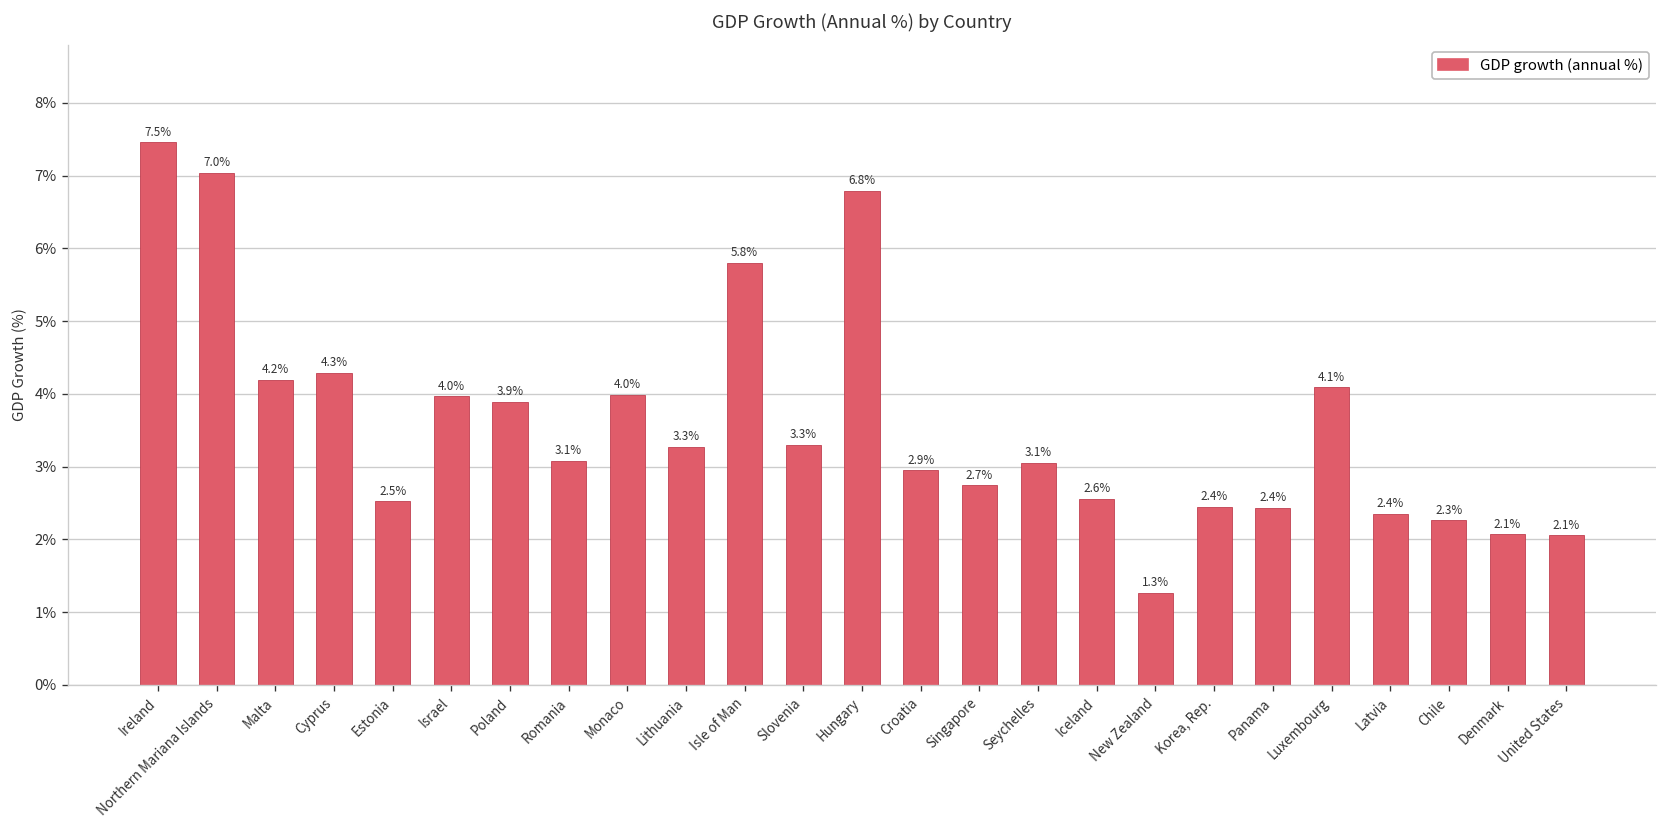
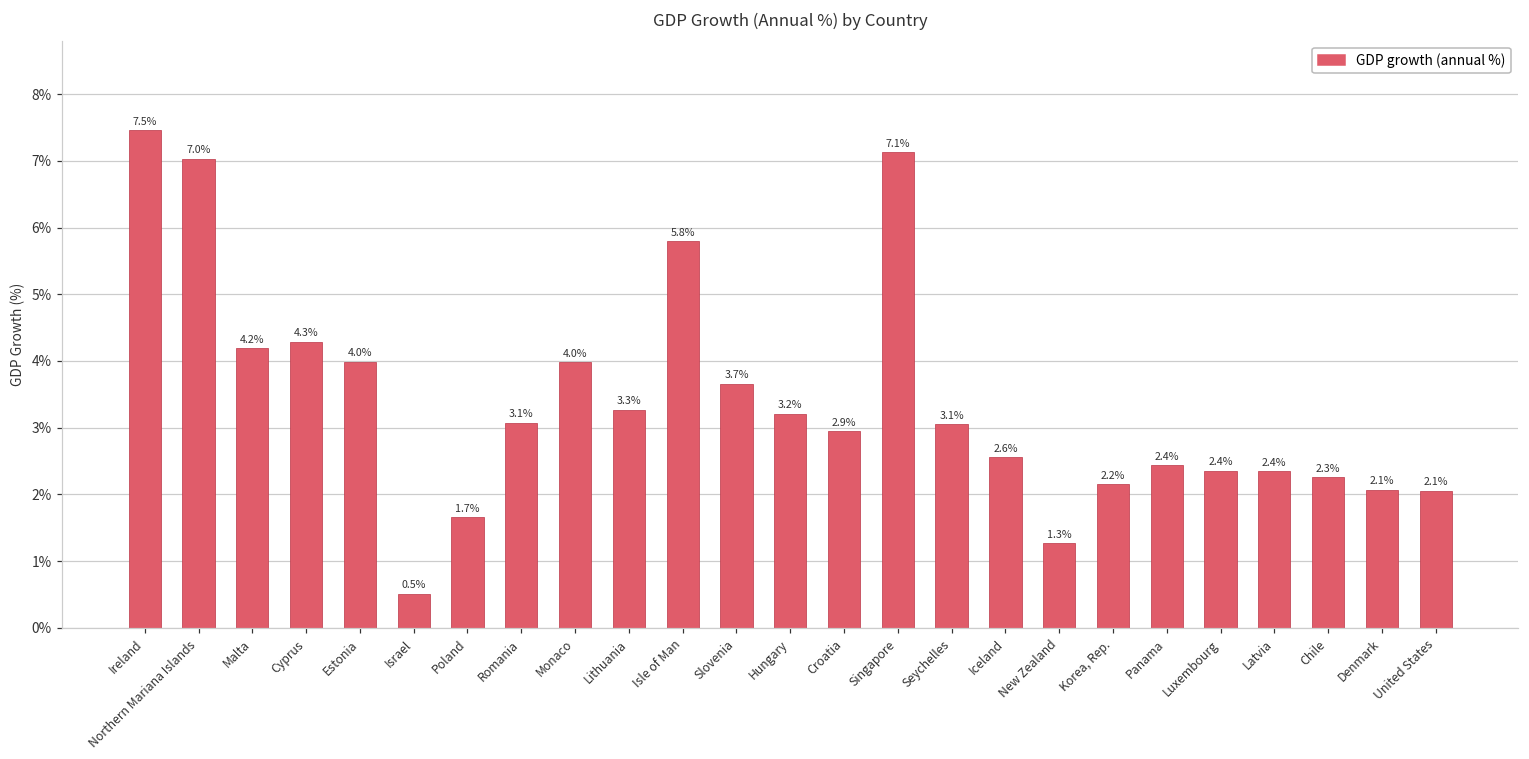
Estonia: 2.5% -> 4.0%
Israel: 4.0% -> 0.5%
Poland: 3.9% -> 1.7%
Slovenia: 3.3% -> 3.7%
Hungary: 6.8% -> 3.2%
Singapore: 2.7% -> 7.1%
Korea, Rep.: 2.4% -> 2.2%
Luxembourg: 4.1% -> 2.4%
